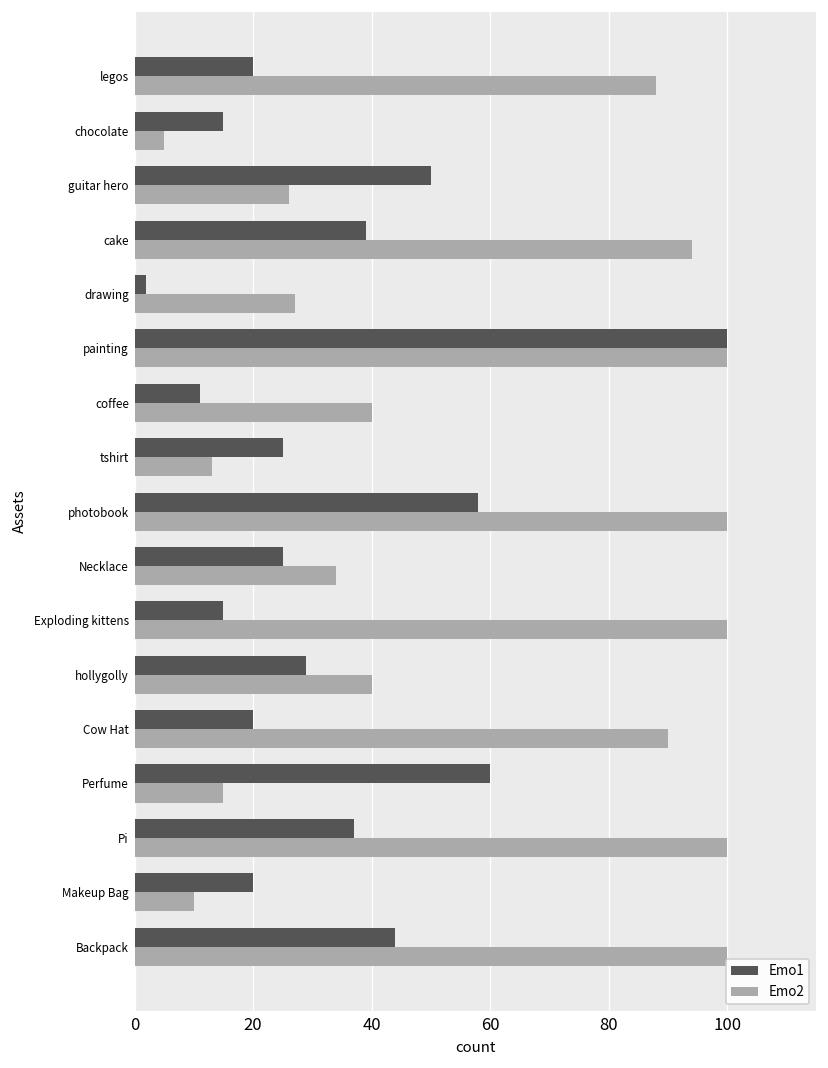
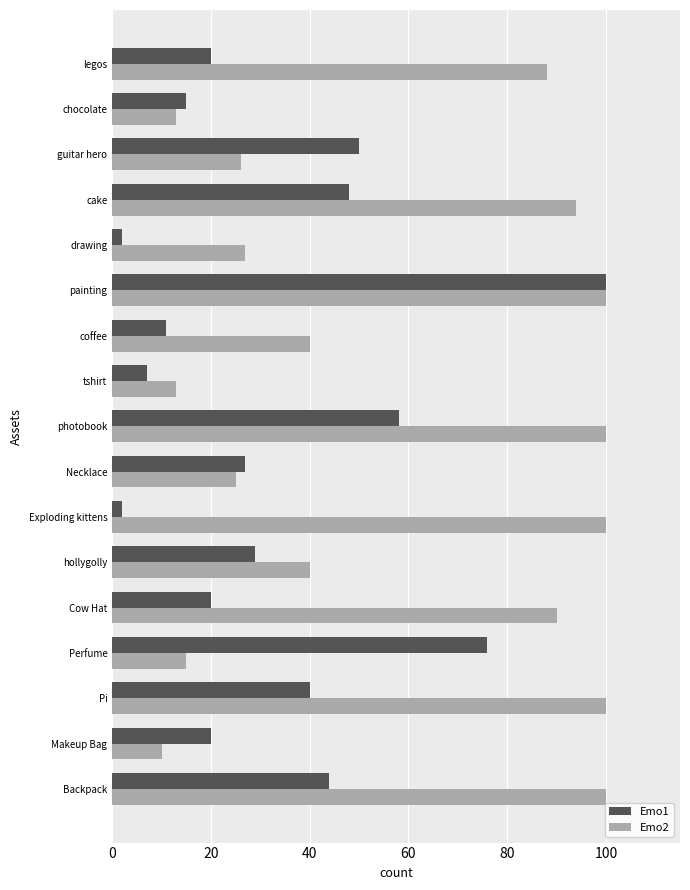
Emo2, chocolate: 5 -> 13
Emo1, cake: 39 -> 48
Emo1, tshirt: 25 -> 7
Emo1, Necklace: 25 -> 27
Emo2, Necklace: 34 -> 25
Emo1, Exploding kittens: 15 -> 2
Emo1, Perfume: 60 -> 76
Emo1, Pi: 37 -> 40
